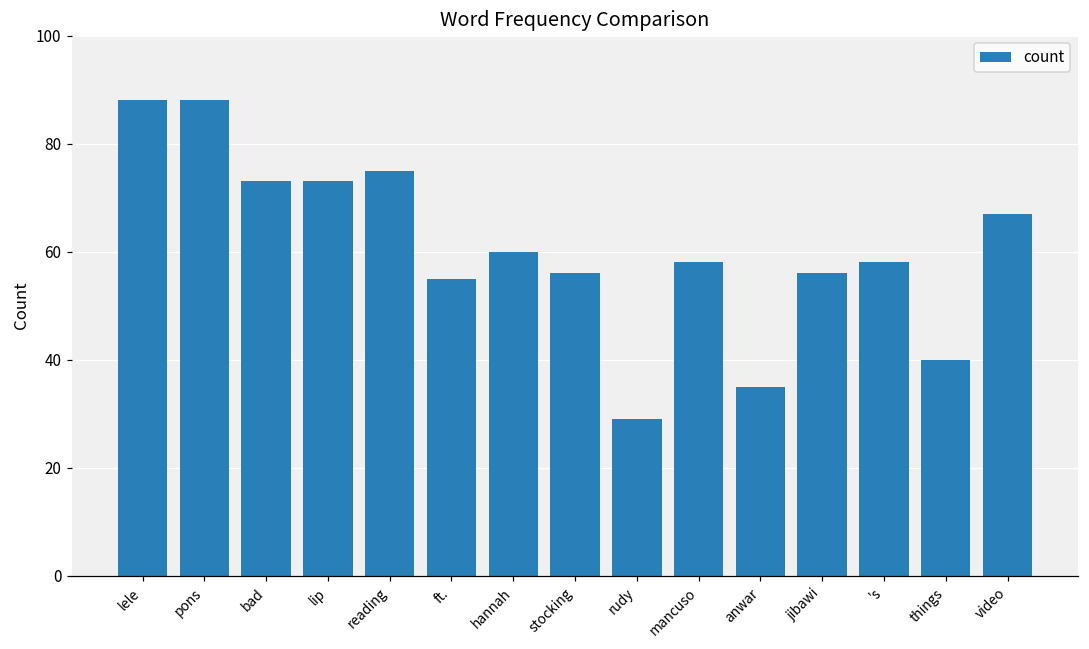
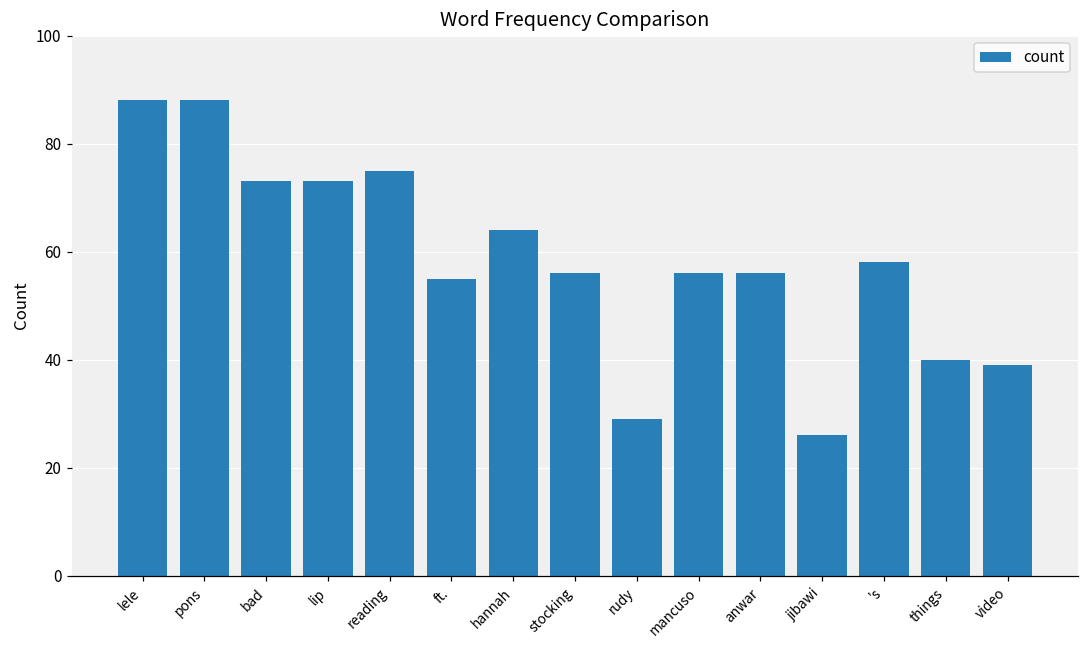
hannah: 60 -> 64
mancuso: 58 -> 56
anwar: 35 -> 56
jibawi: 56 -> 26
video: 67 -> 39
